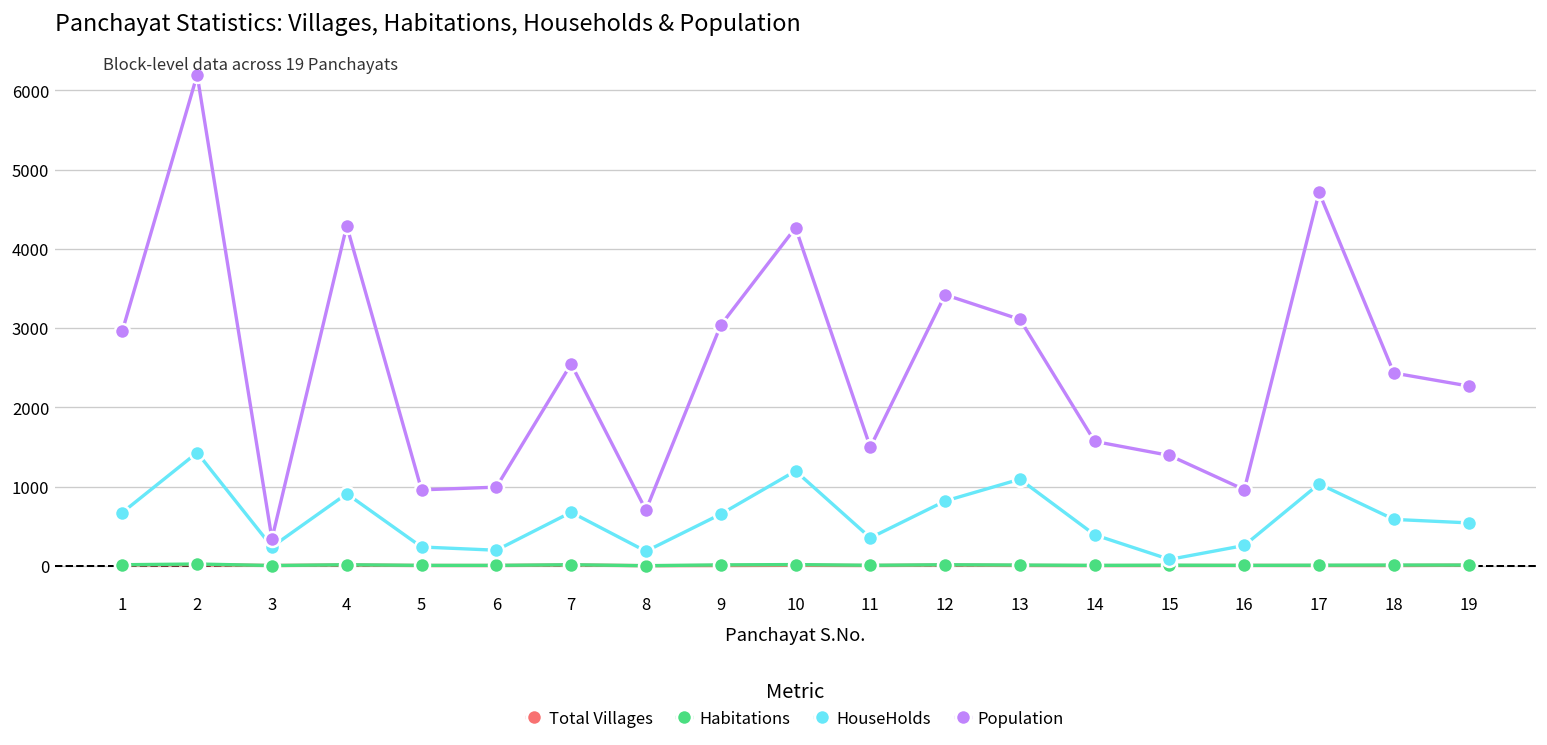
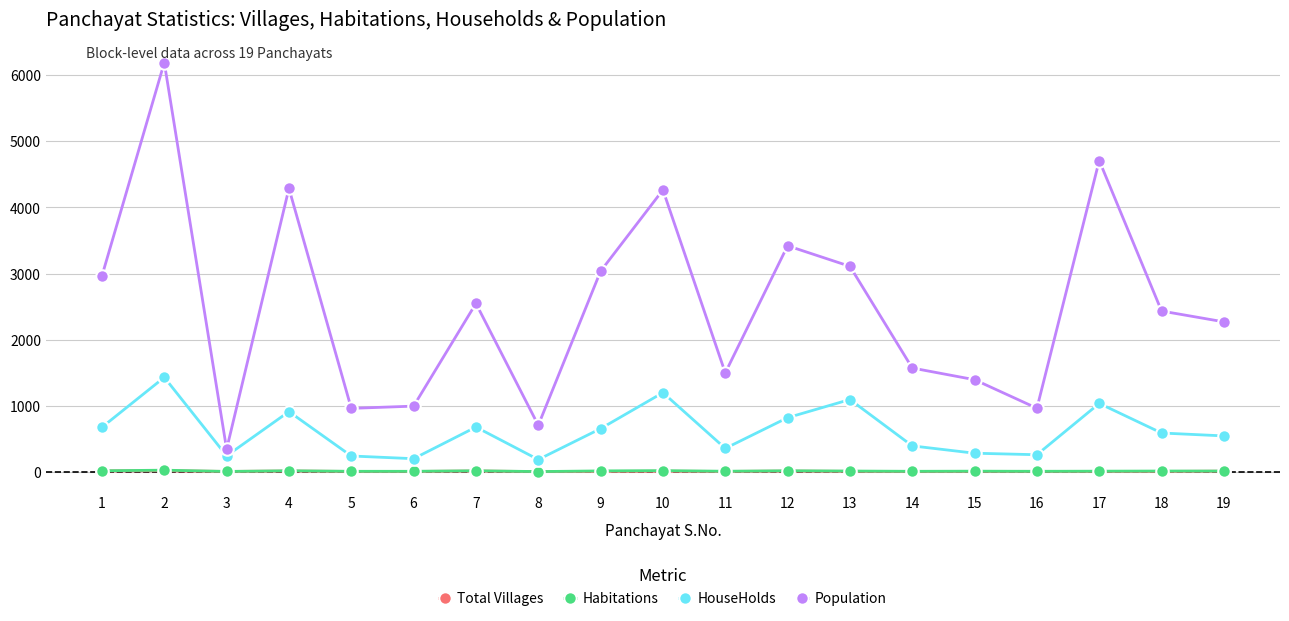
HouseHolds, 15: 100 -> 300
